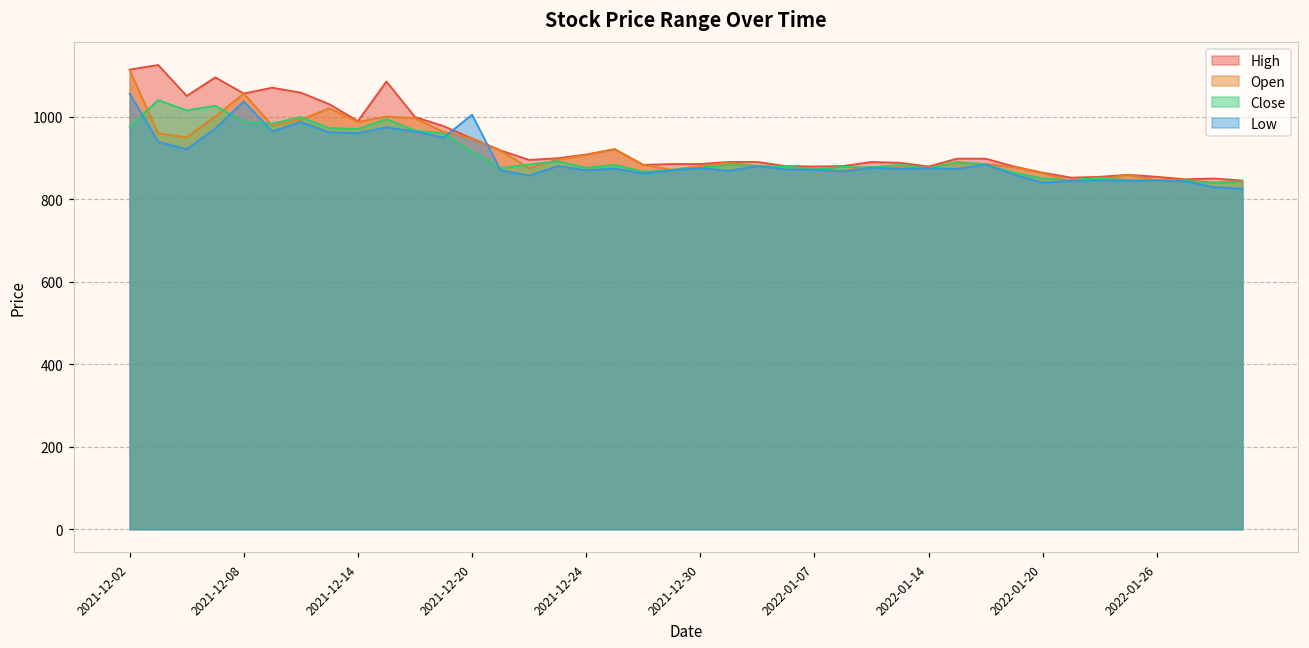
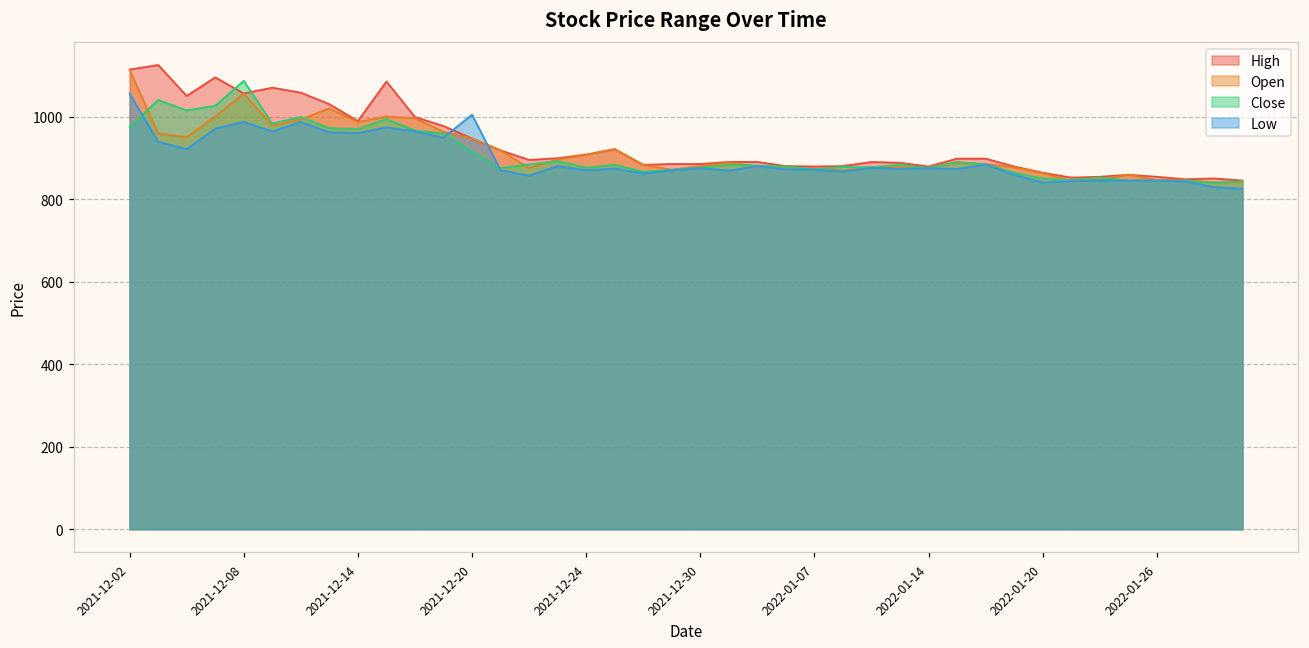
Close, 2021-12-08: 990 -> 1090
Low, 2021-12-08: 1040 -> 990
